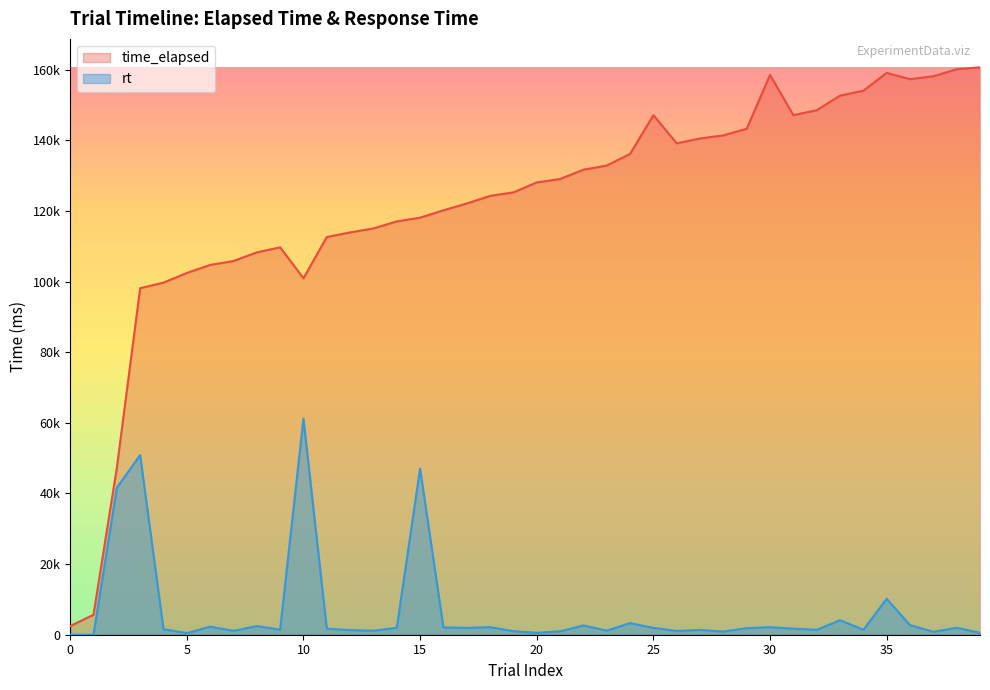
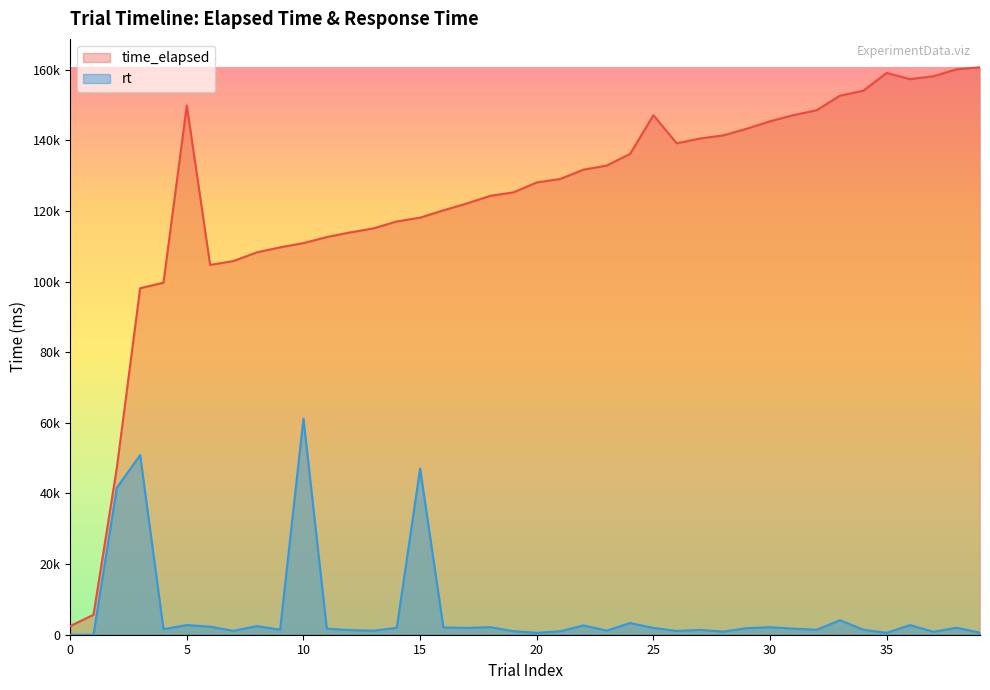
time_elapsed, 5: 102000 -> 150000
rt, 5: 0 -> 3000
time_elapsed, 10: 101000 -> 111000
time_elapsed, 30: 159000 -> 145000
rt, 35: 10000 -> 1000
